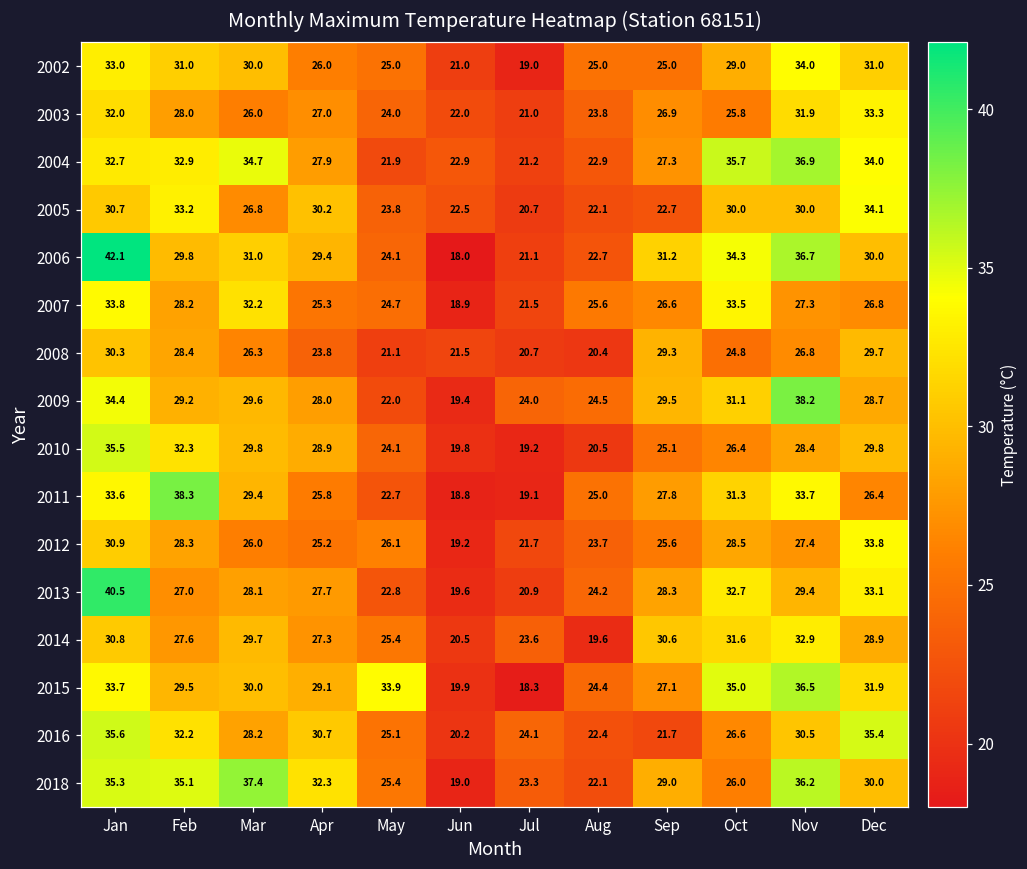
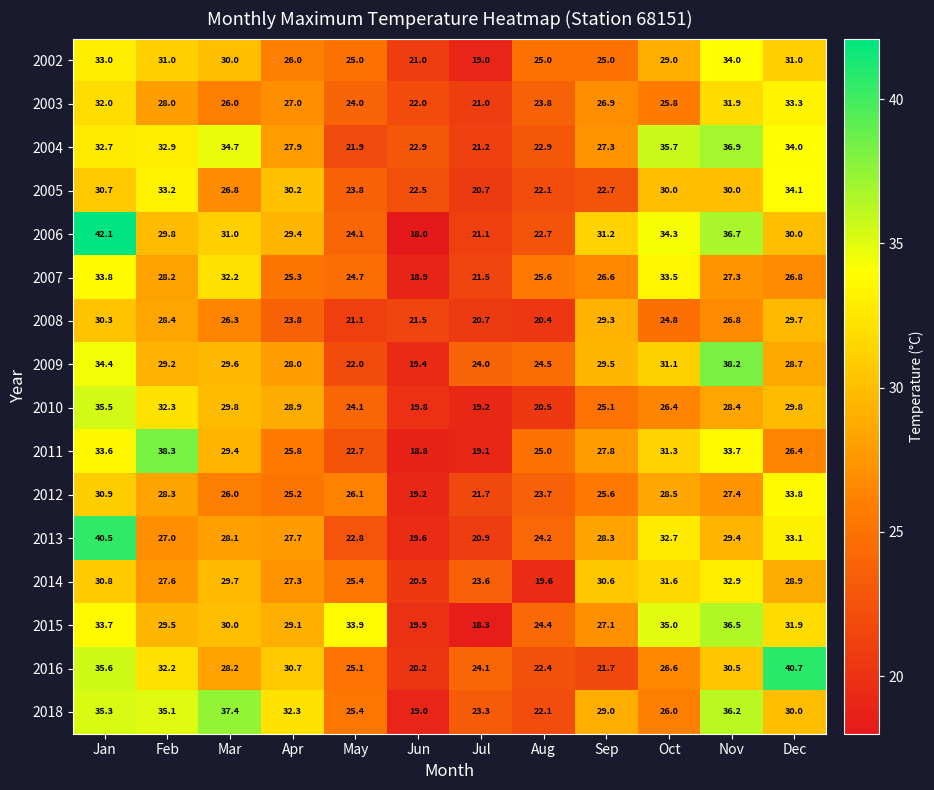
2016, Dec: 35.4 -> 40.7
